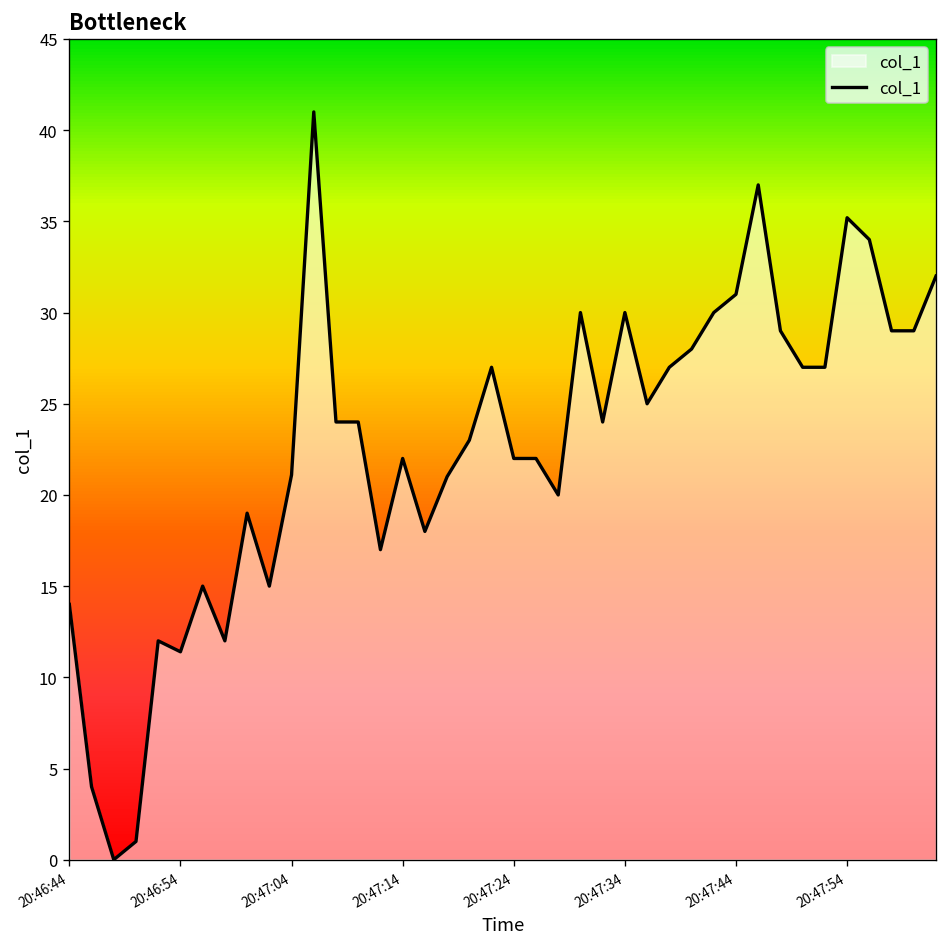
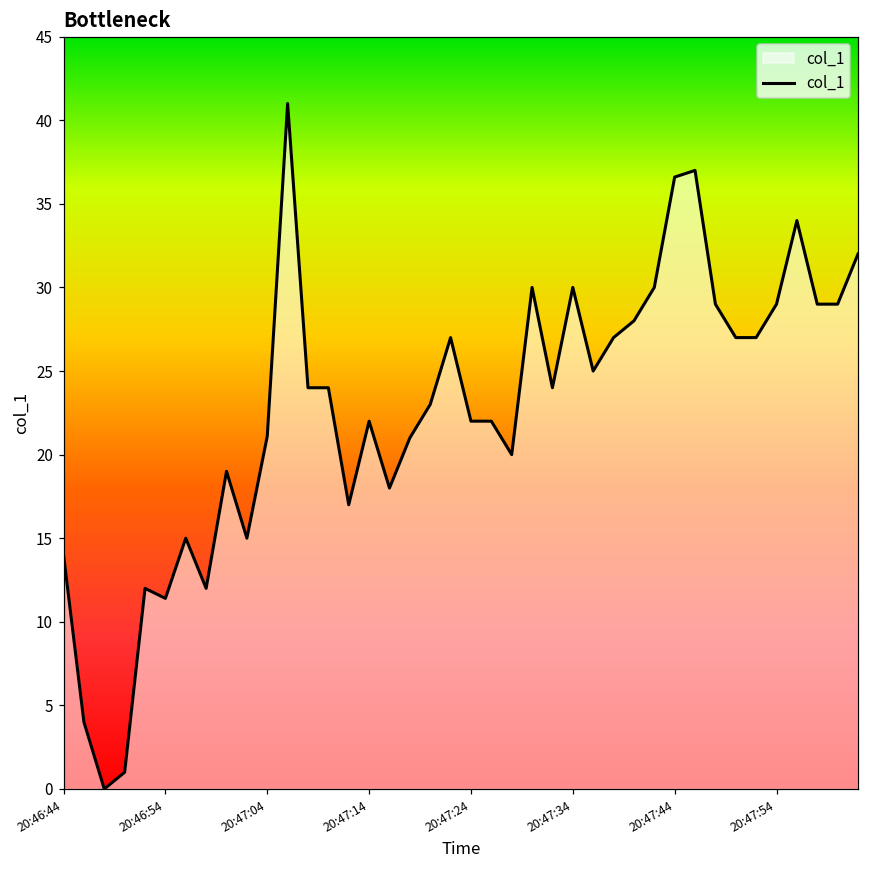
20:47:44: 31.0 -> 36.6
20:47:54: 35.2 -> 29.0
